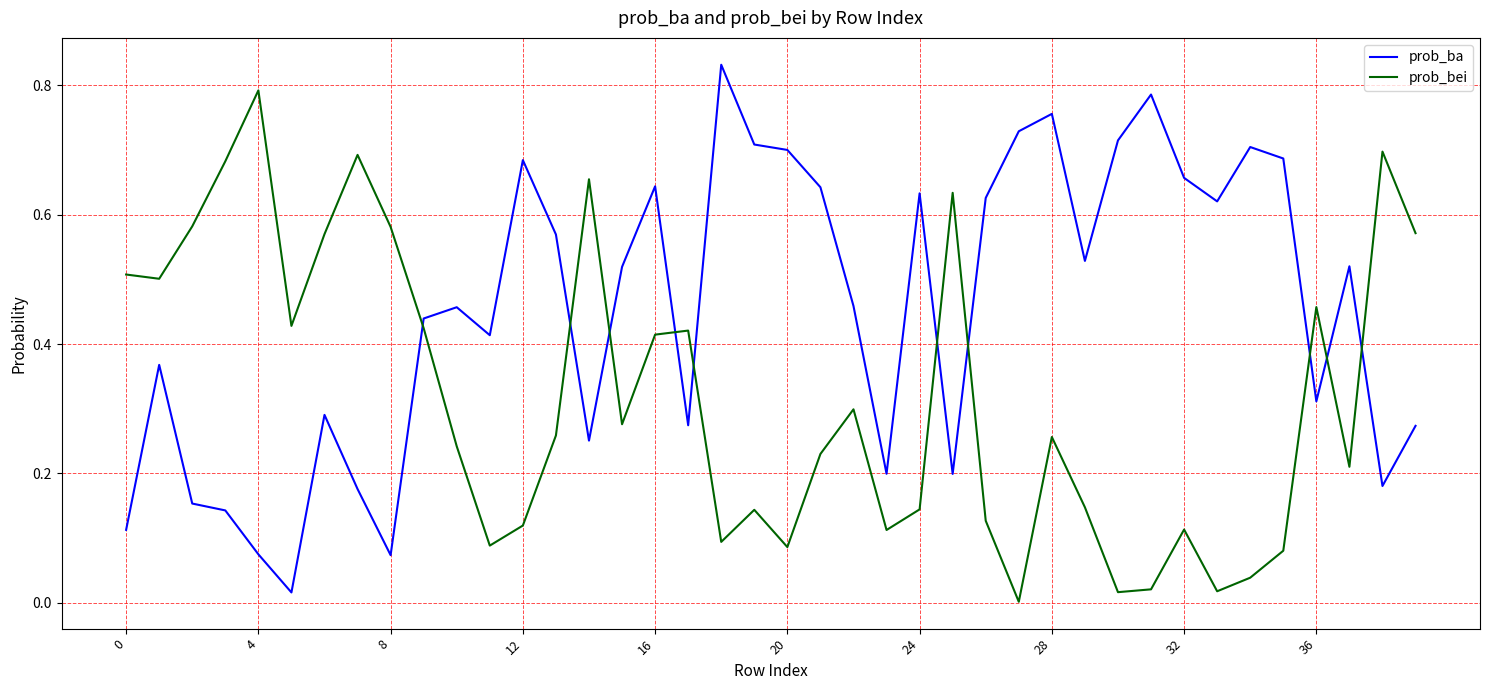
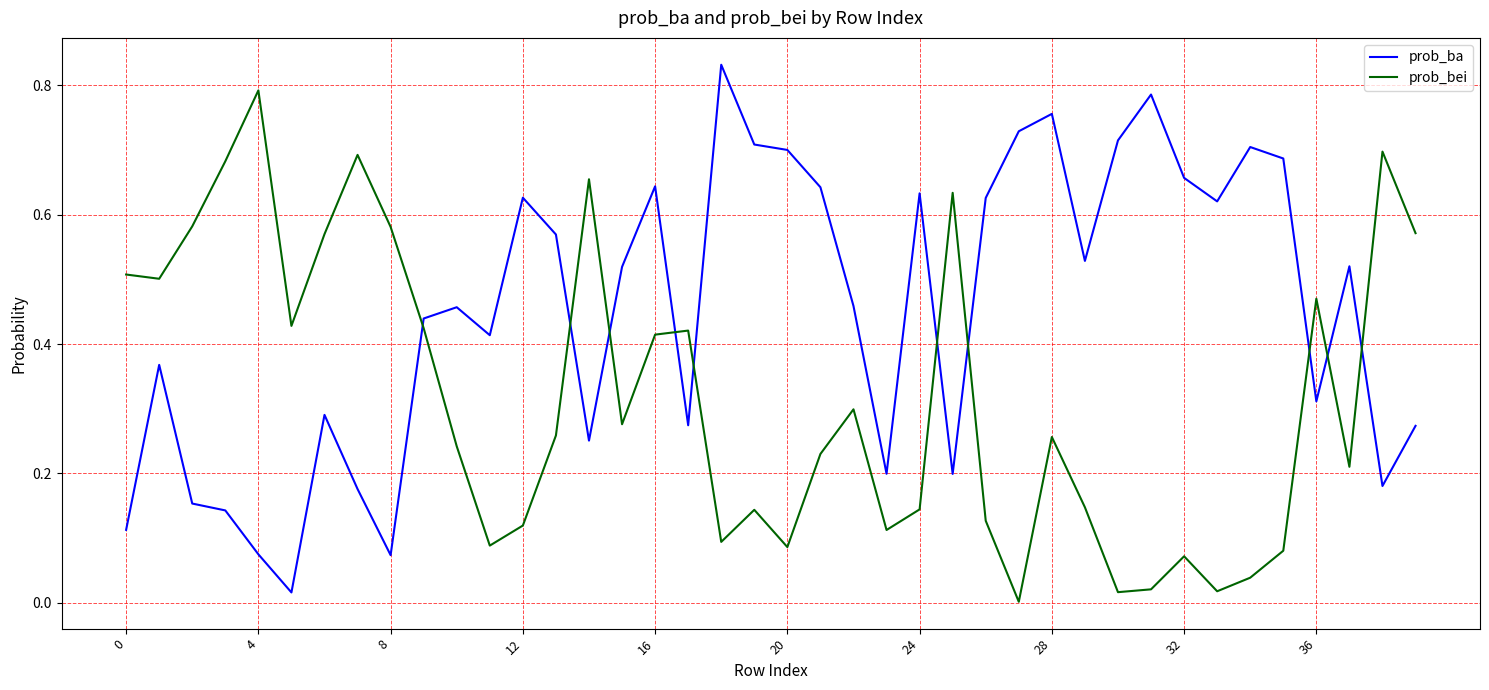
prob_ba, 12: 0.68 -> 0.63
prob_bei, 32: 0.11 -> 0.07
prob_bei, 36: 0.46 -> 0.47
